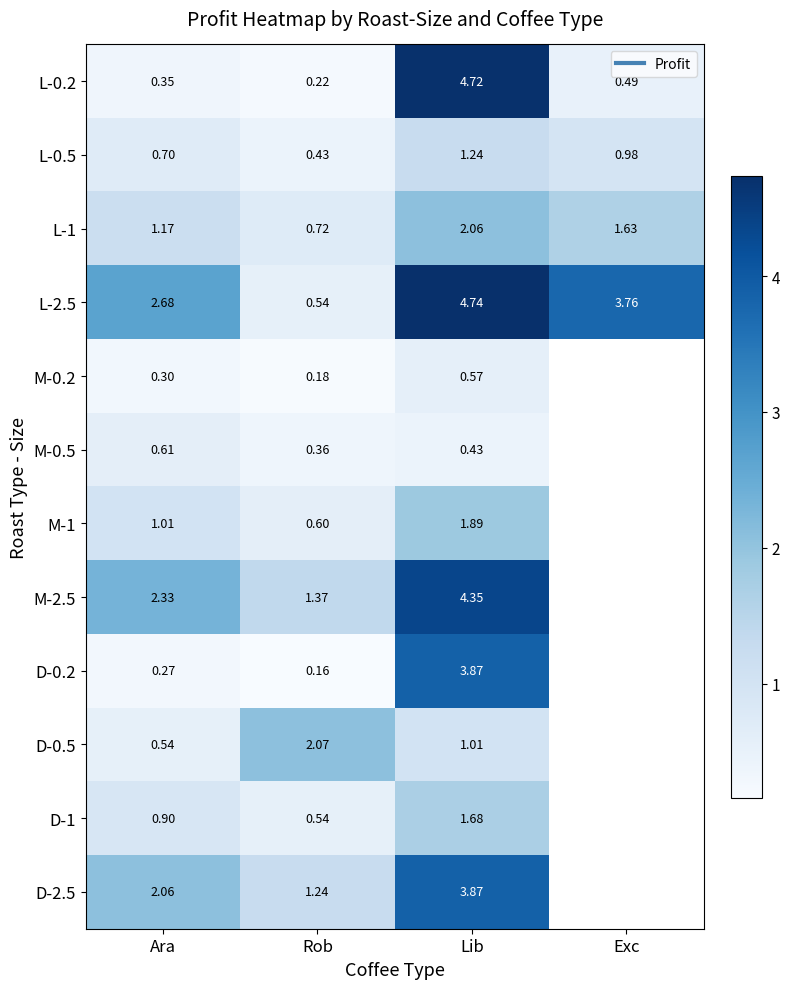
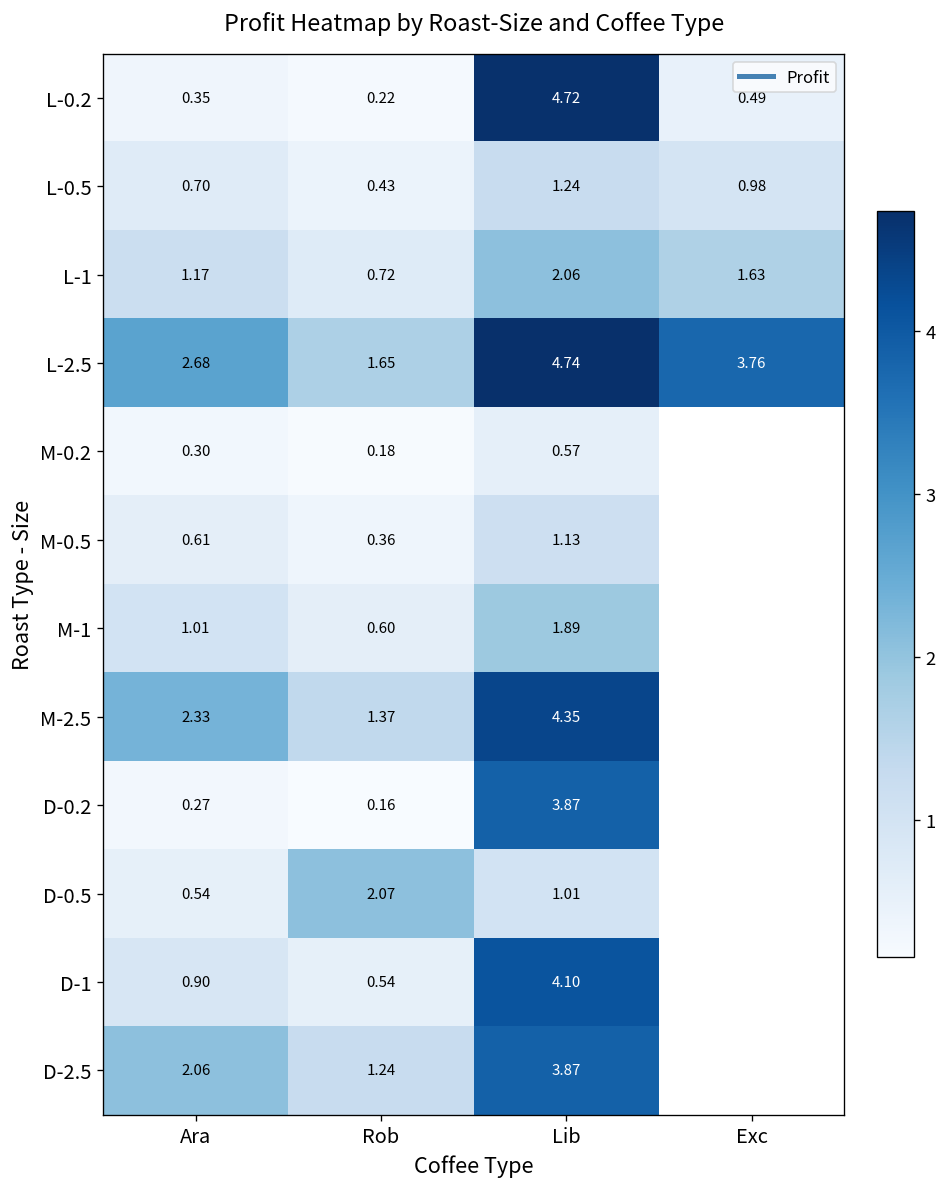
L-2.5, Rob: 0.54 -> 1.65
M-0.5, Lib: 0.43 -> 1.13
D-1, Lib: 1.68 -> 4.10
